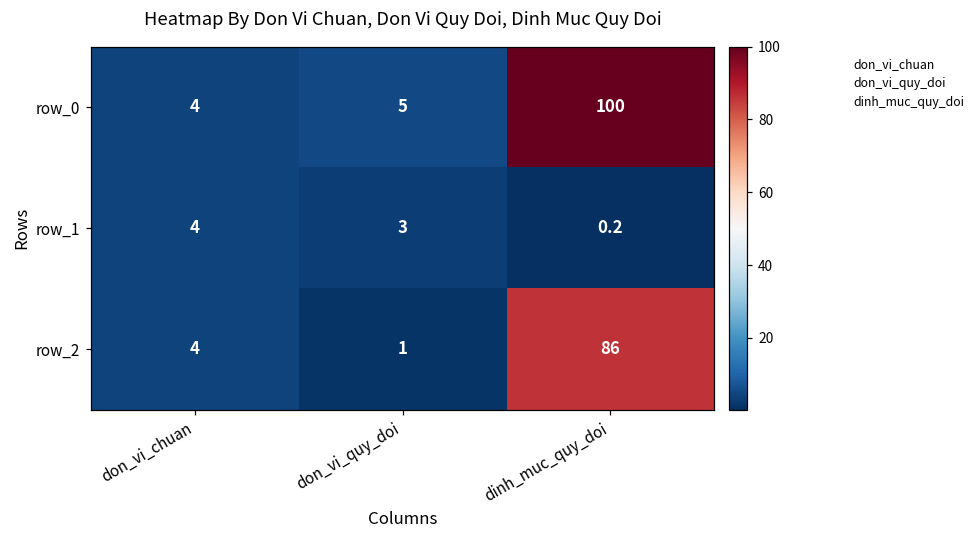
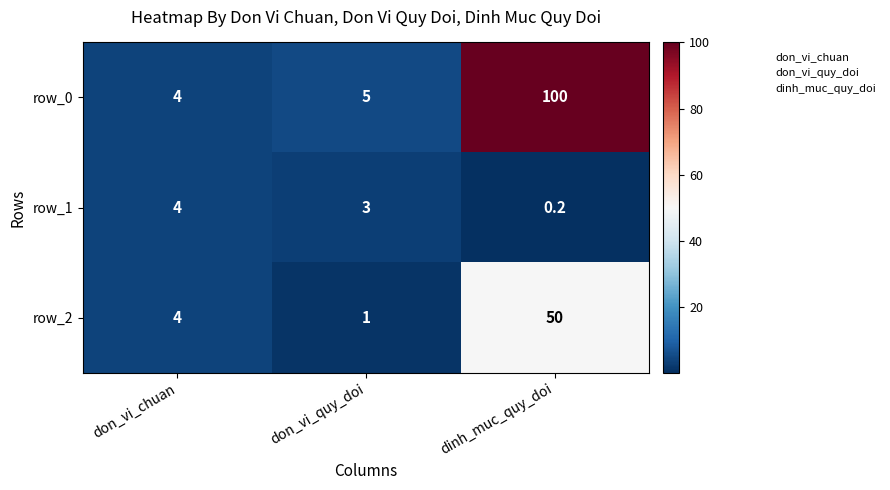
row_2, dinh_muc_quy_doi: 86 -> 50
